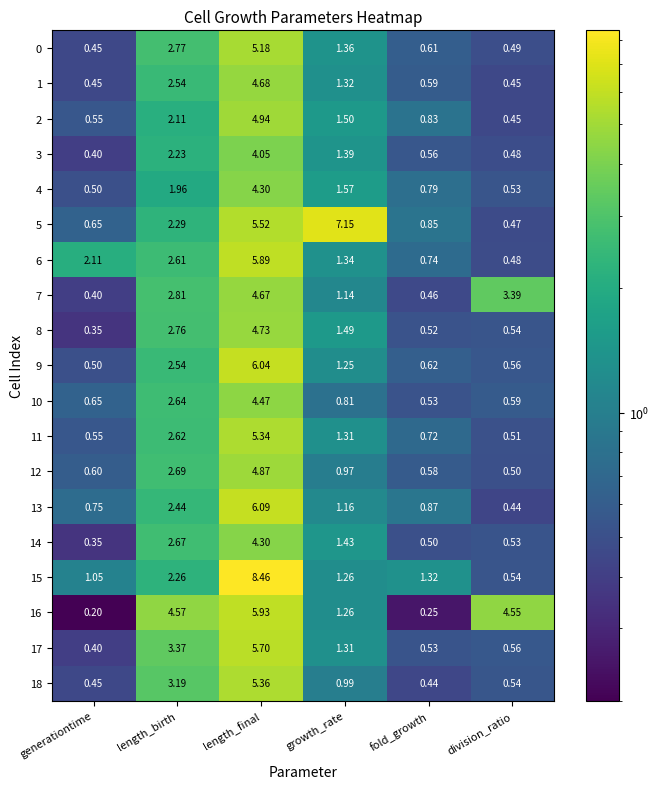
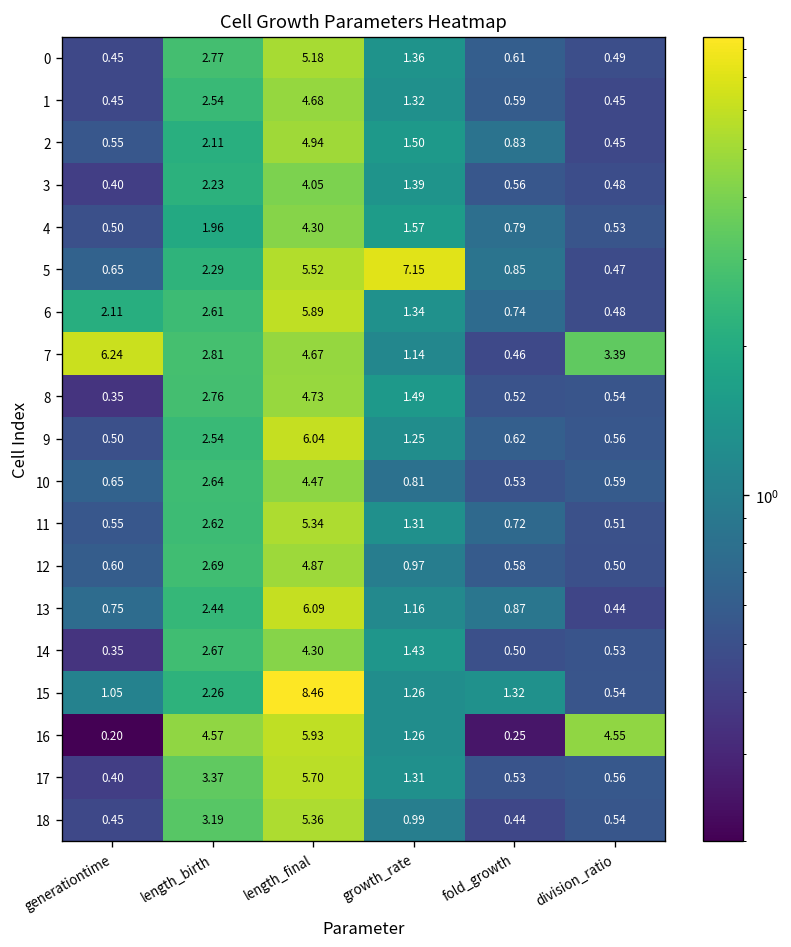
7, generationtime: 0.40 -> 6.24
